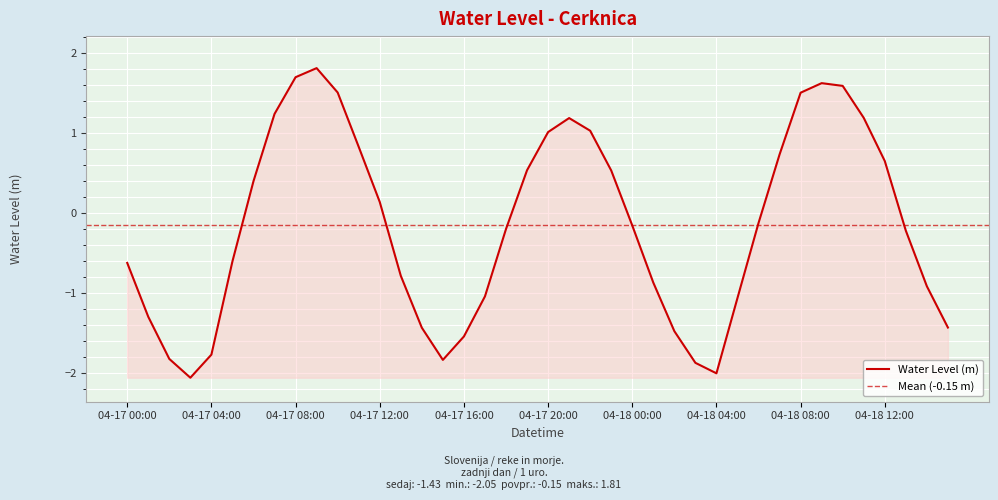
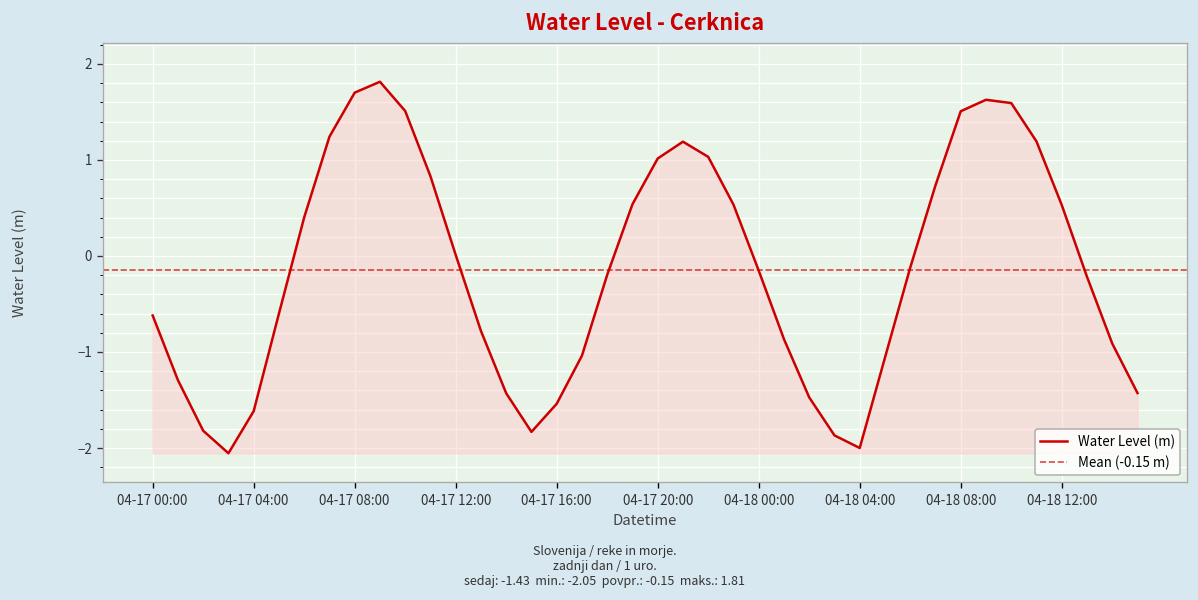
04-17 04:00: -1.8 -> -1.6
04-17 12:00: 0.1 -> 0.0
04-18 12:00: 0.7 -> 0.5
